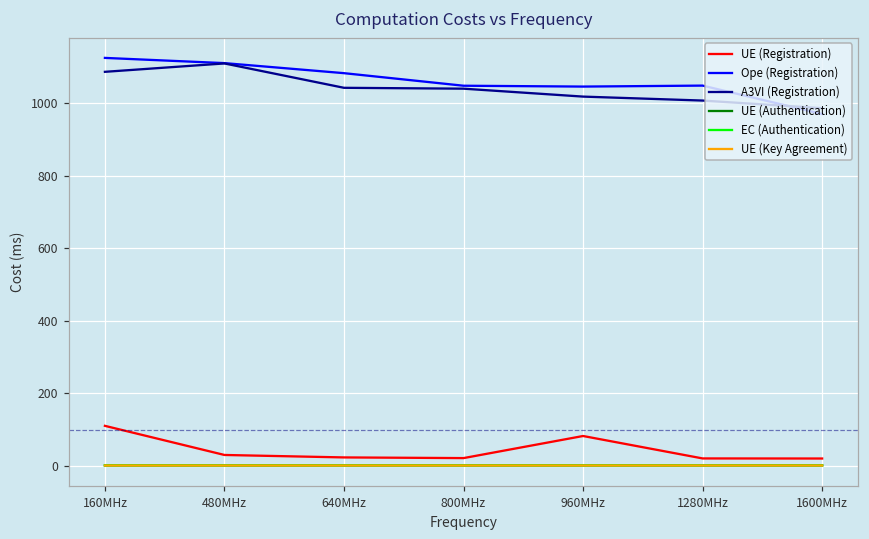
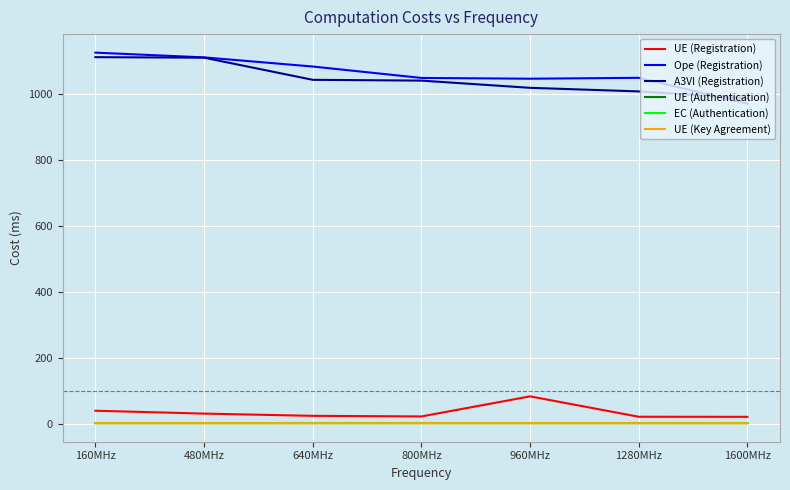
UE (Registration), 160MHz: 110 -> 40
A3VI (Registration), 160MHz: 1090 -> 1110
